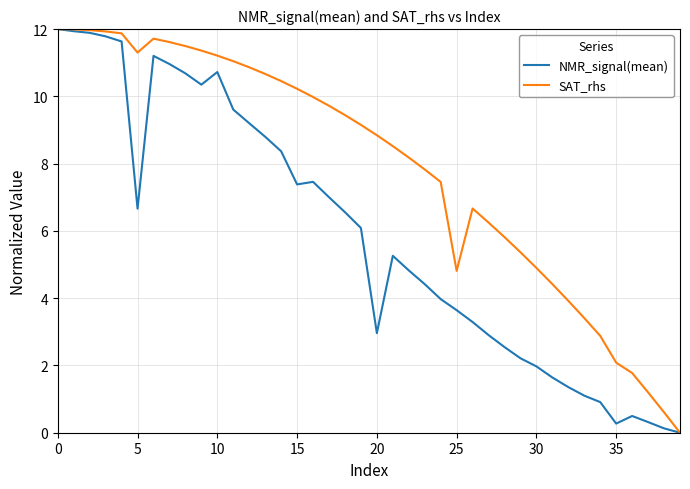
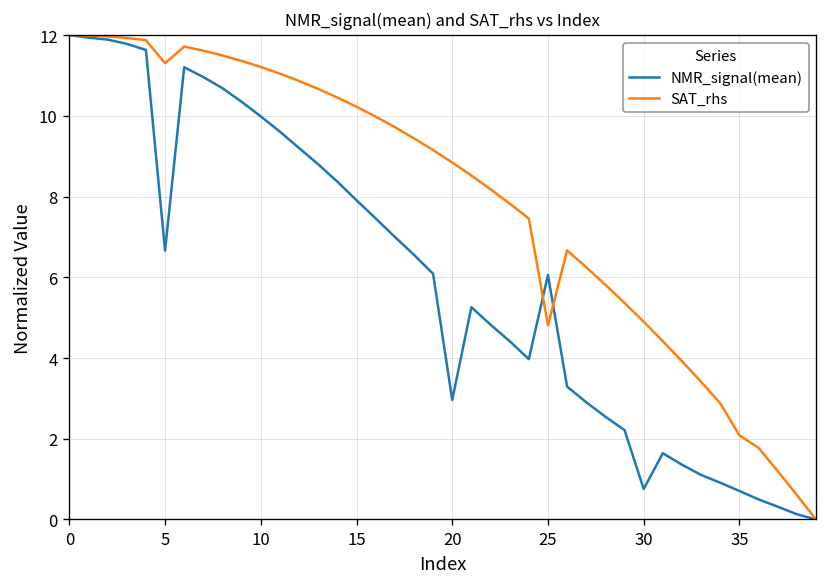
NMR_signal(mean), 10: 10.7 -> 10.0
NMR_signal(mean), 15: 7.4 -> 7.9
NMR_signal(mean), 25: 3.6 -> 6.1
NMR_signal(mean), 30: 2.0 -> 0.8
NMR_signal(mean), 35: 0.3 -> 0.7
